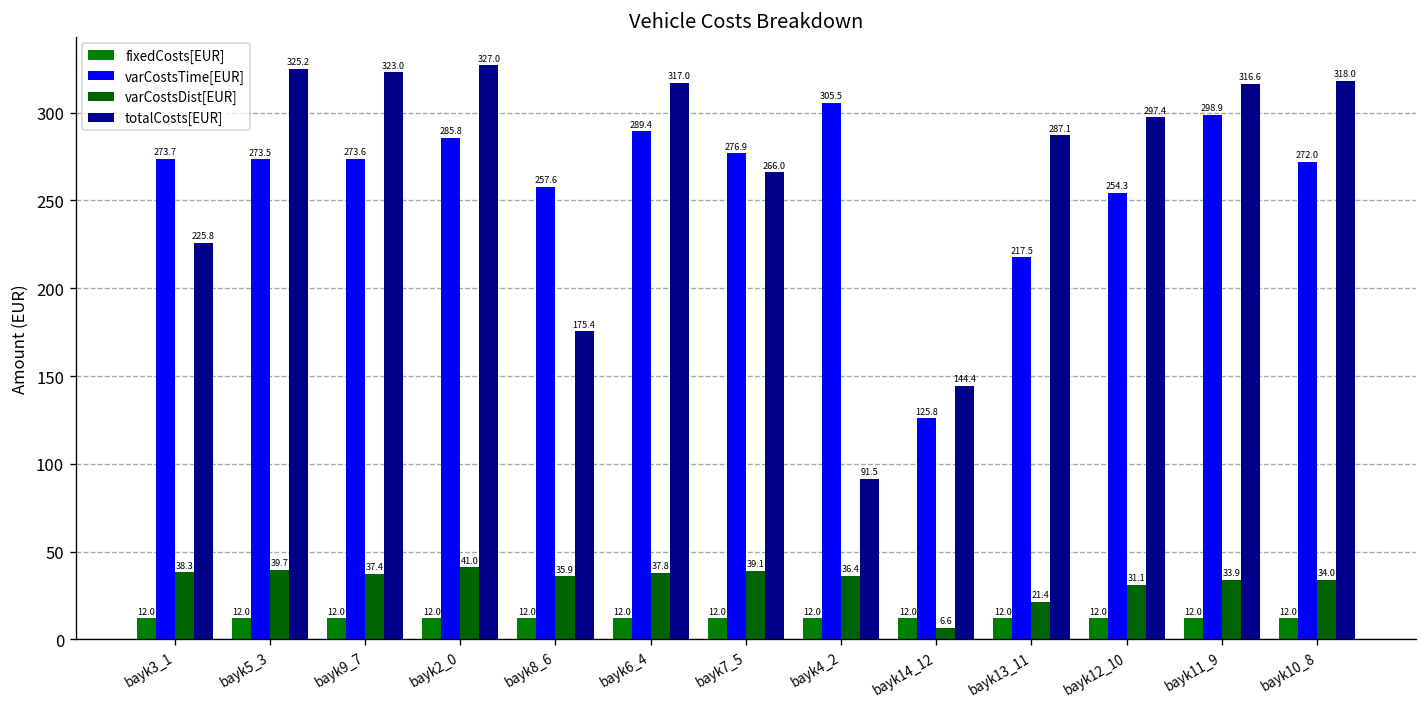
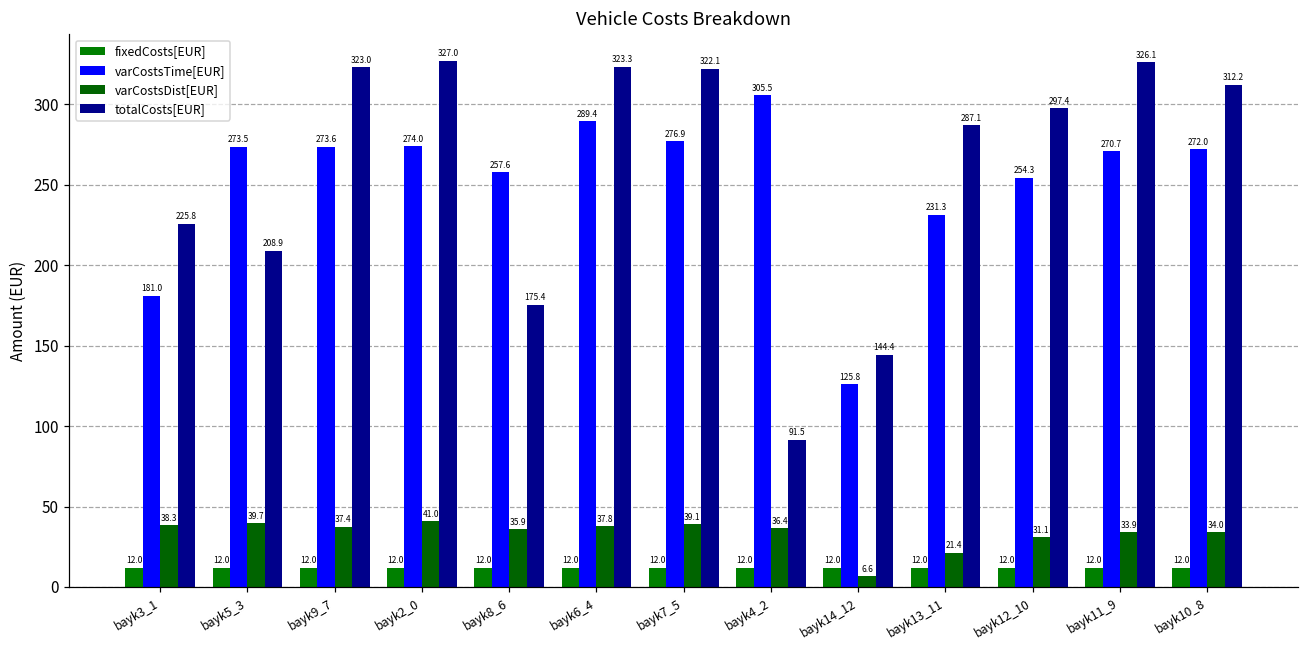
varCostsTime[EUR], bayk3_1: 273.7 -> 181.0
totalCosts[EUR], bayk5_3: 325.2 -> 208.9
varCostsTime[EUR], bayk2_0: 285.8 -> 274.0
totalCosts[EUR], bayk6_4: 317.0 -> 323.3
totalCosts[EUR], bayk7_5: 266.0 -> 322.1
varCostsTime[EUR], bayk13_11: 217.5 -> 231.3
varCostsTime[EUR], bayk11_9: 298.9 -> 270.7
totalCosts[EUR], bayk11_9: 316.6 -> 326.1
totalCosts[EUR], bayk10_8: 318.0 -> 312.2
